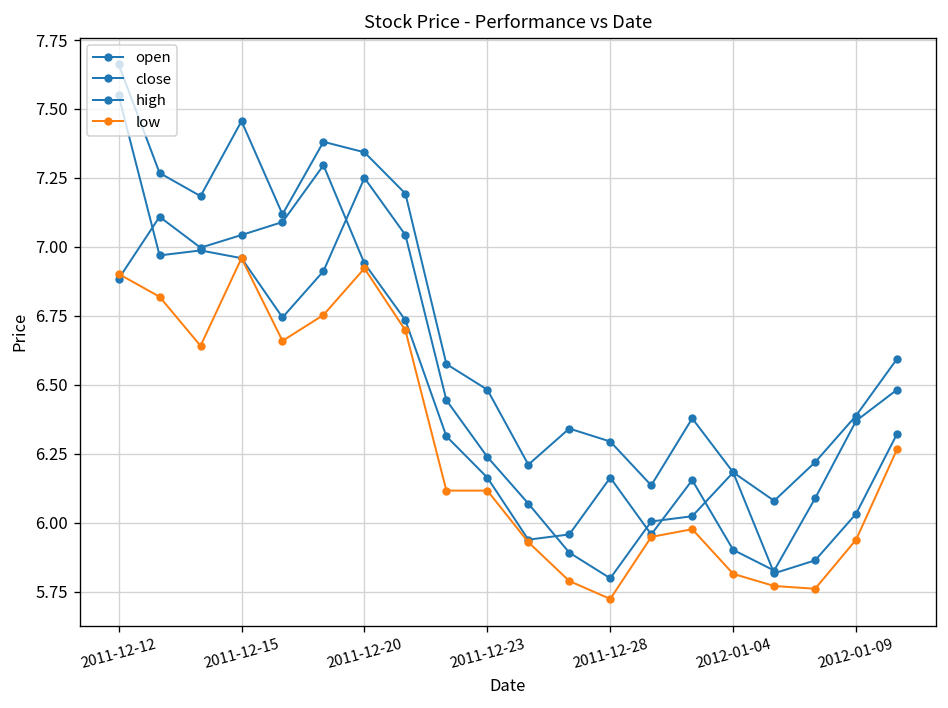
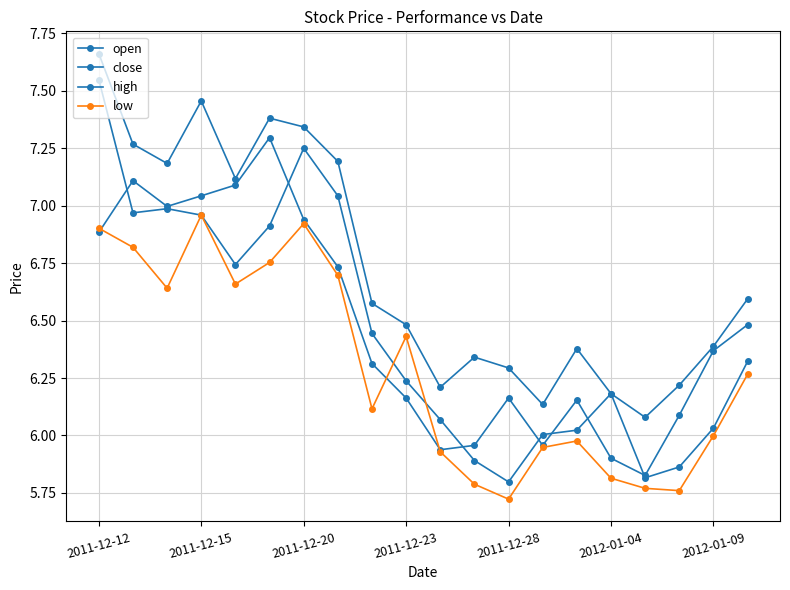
low, 2011-12-23: 6.12 -> 6.43
low, 2012-01-09: 5.94 -> 6.00
